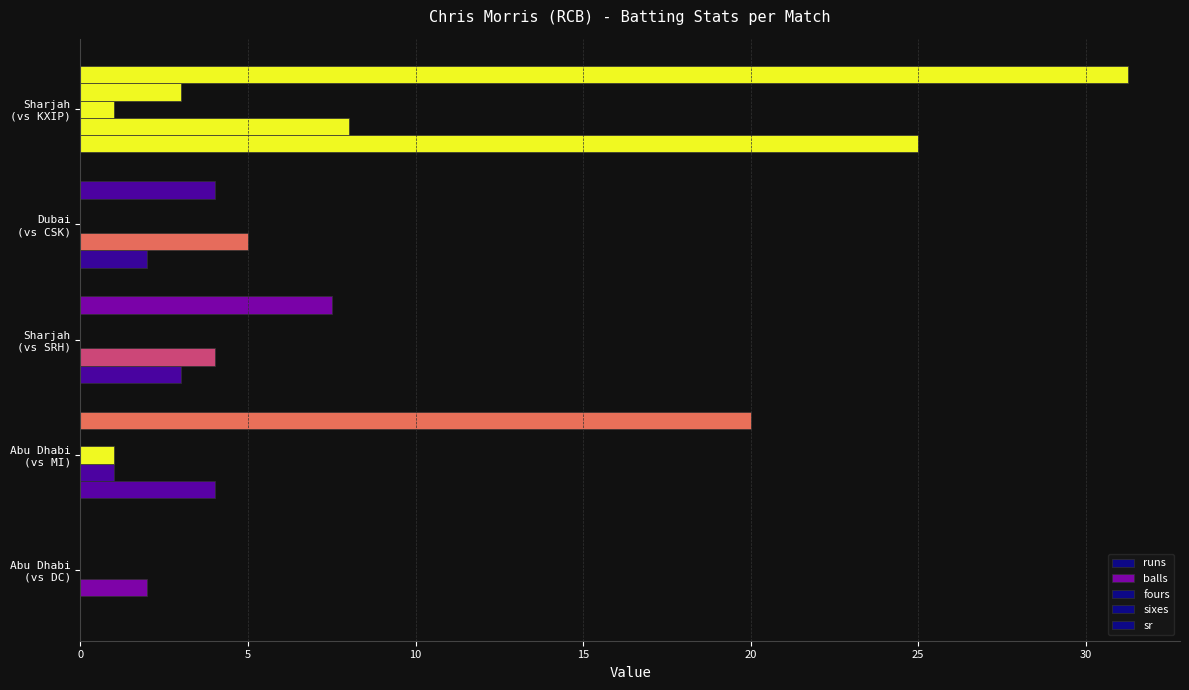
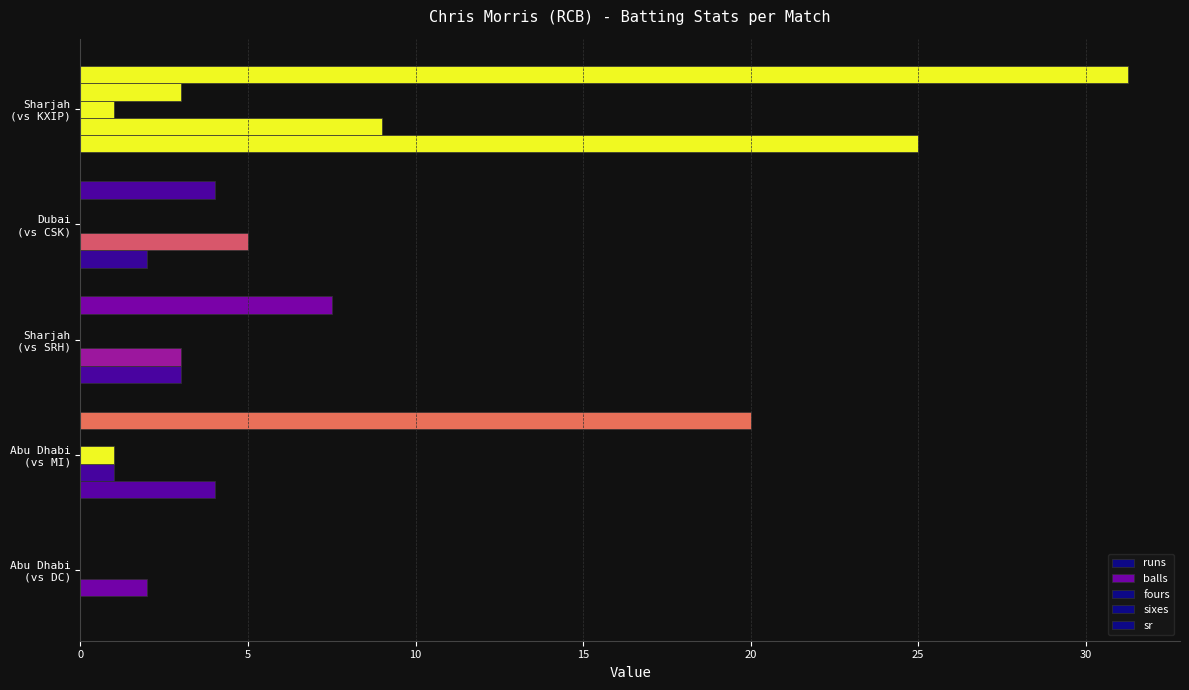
balls, Sharjah (vs KXIP): 8 -> 9
balls, Sharjah (vs SRH): 4 -> 3
